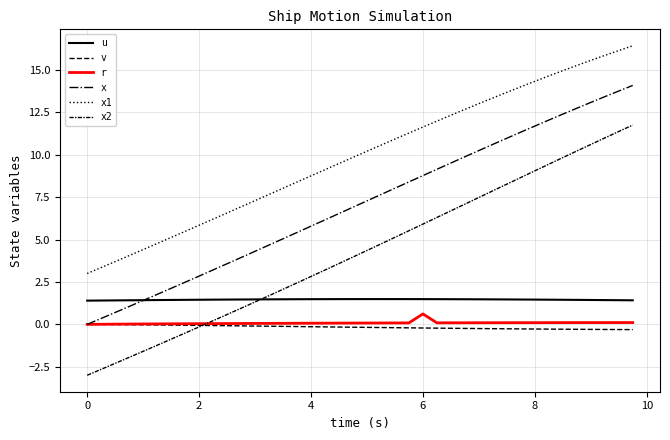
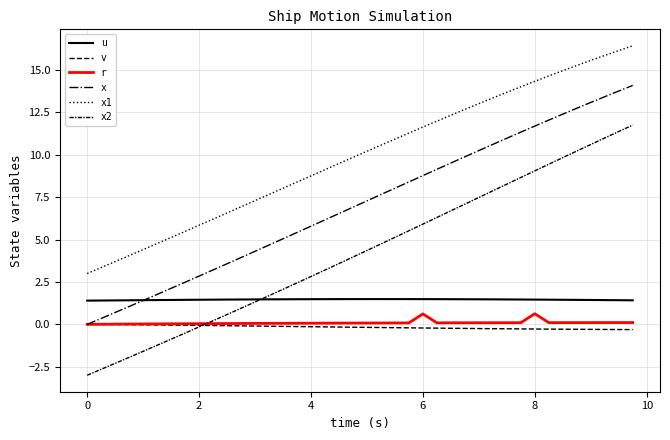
r, 8: 0.1 -> 0.6
